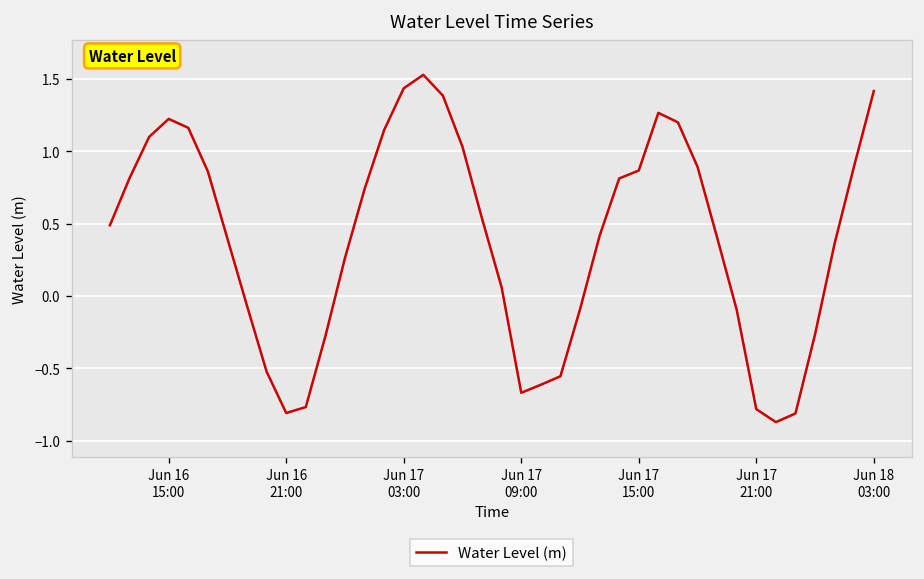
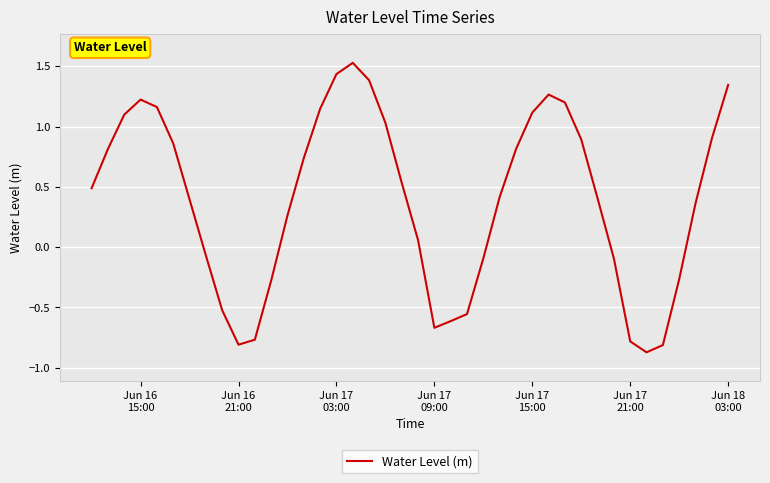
Jun 17 15:00: 0.87 -> 1.12
Jun 18 03:00: 1.42 -> 1.35
